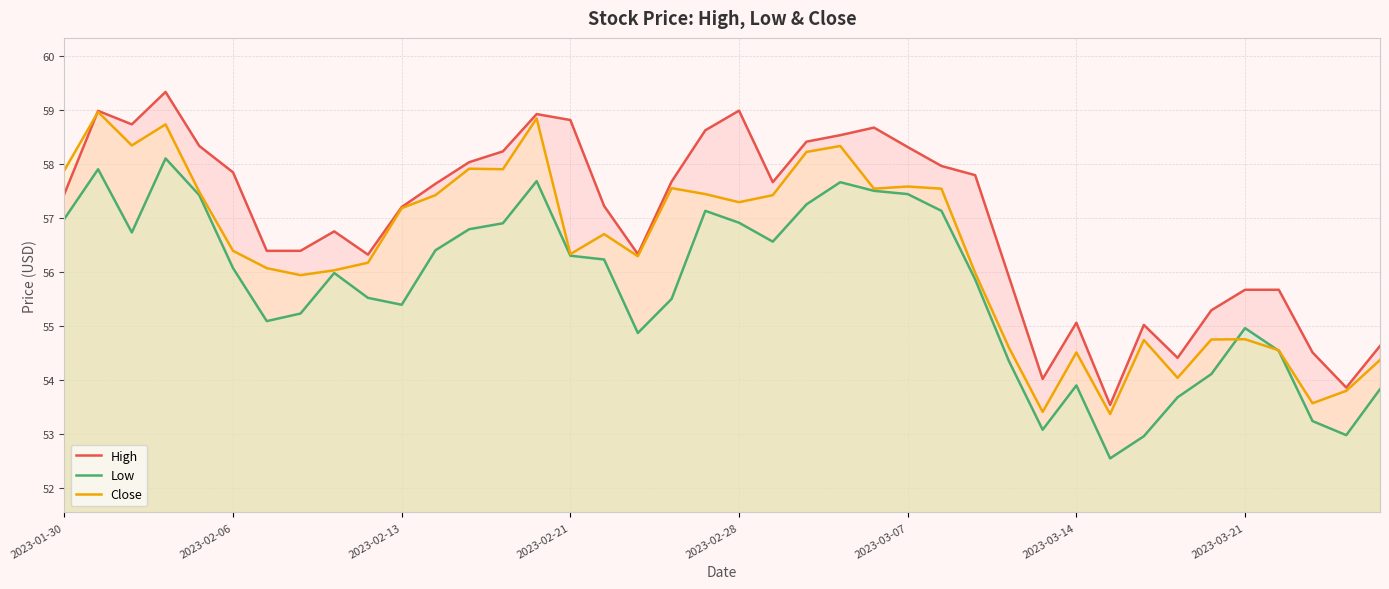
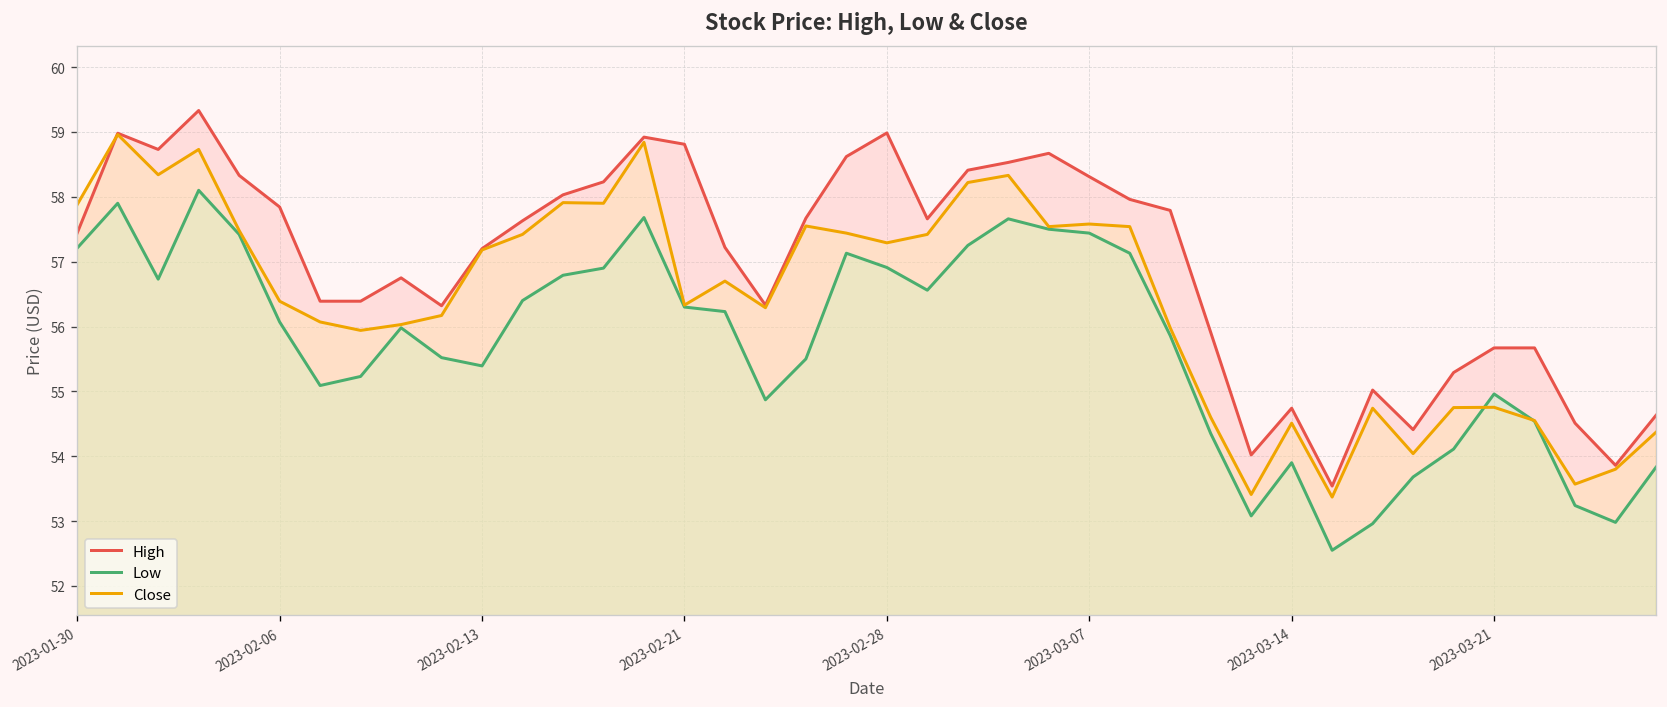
Low, 2023-01-30: 57.0 -> 57.2
High, 2023-03-14: 55.1 -> 54.7
